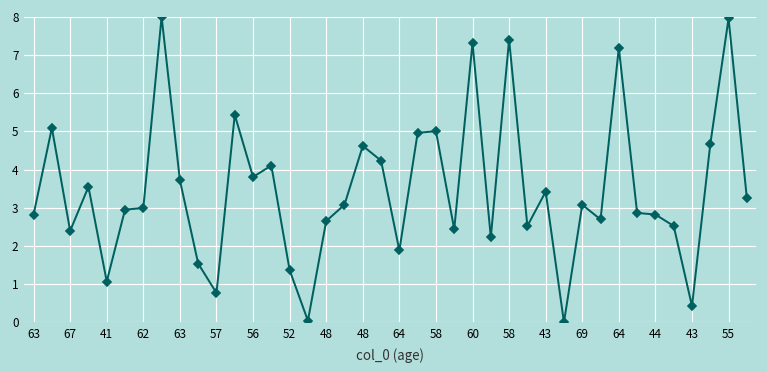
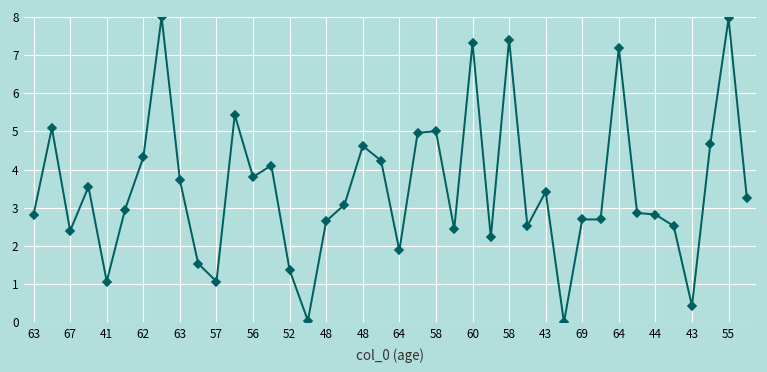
62: 3.0 -> 4.3
57: 0.8 -> 1.1
69: 3.1 -> 2.7
